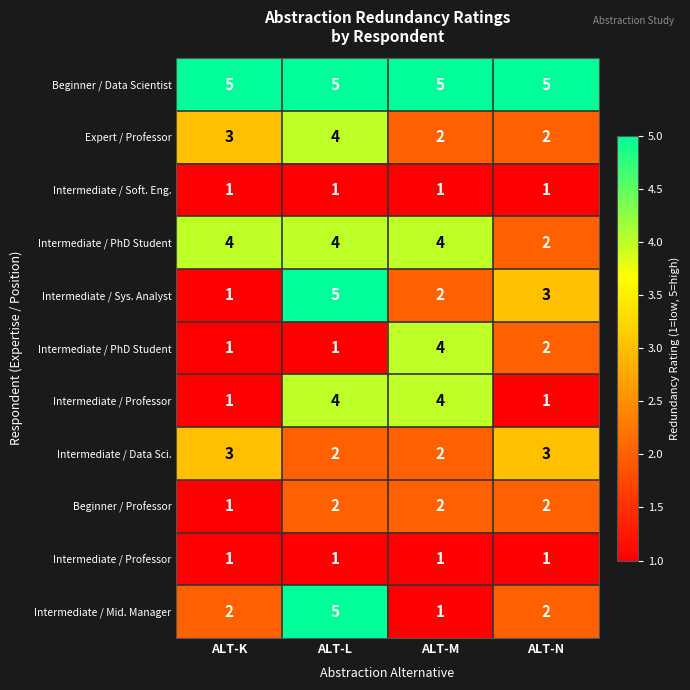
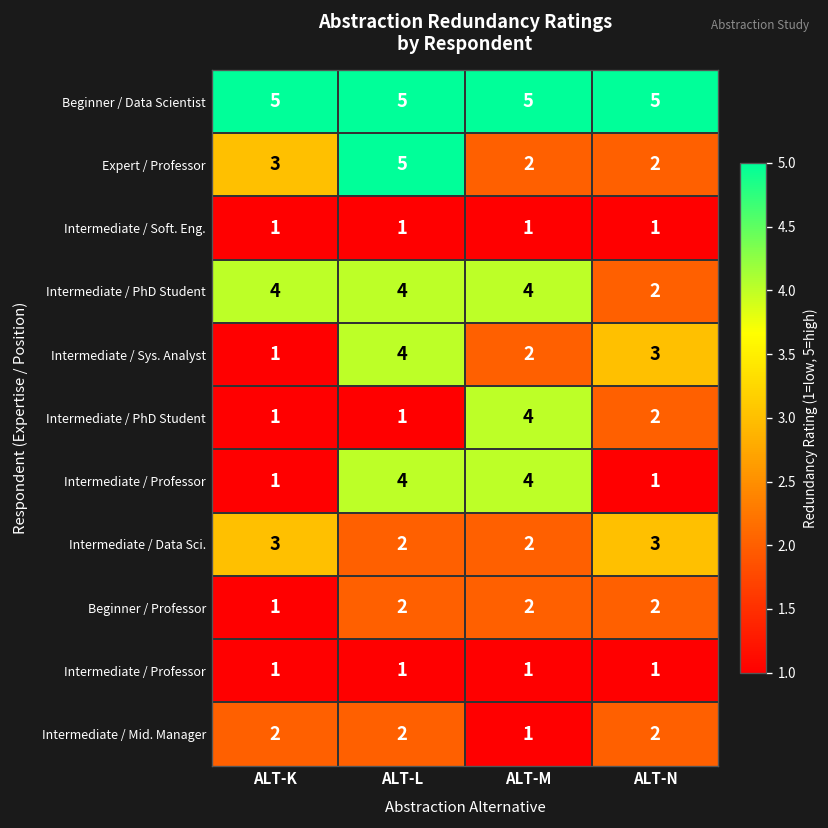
Expert / Professor, ALT-L: 4 -> 5
Intermediate / Sys. Analyst, ALT-L: 5 -> 4
Intermediate / Mid. Manager, ALT-L: 5 -> 2
